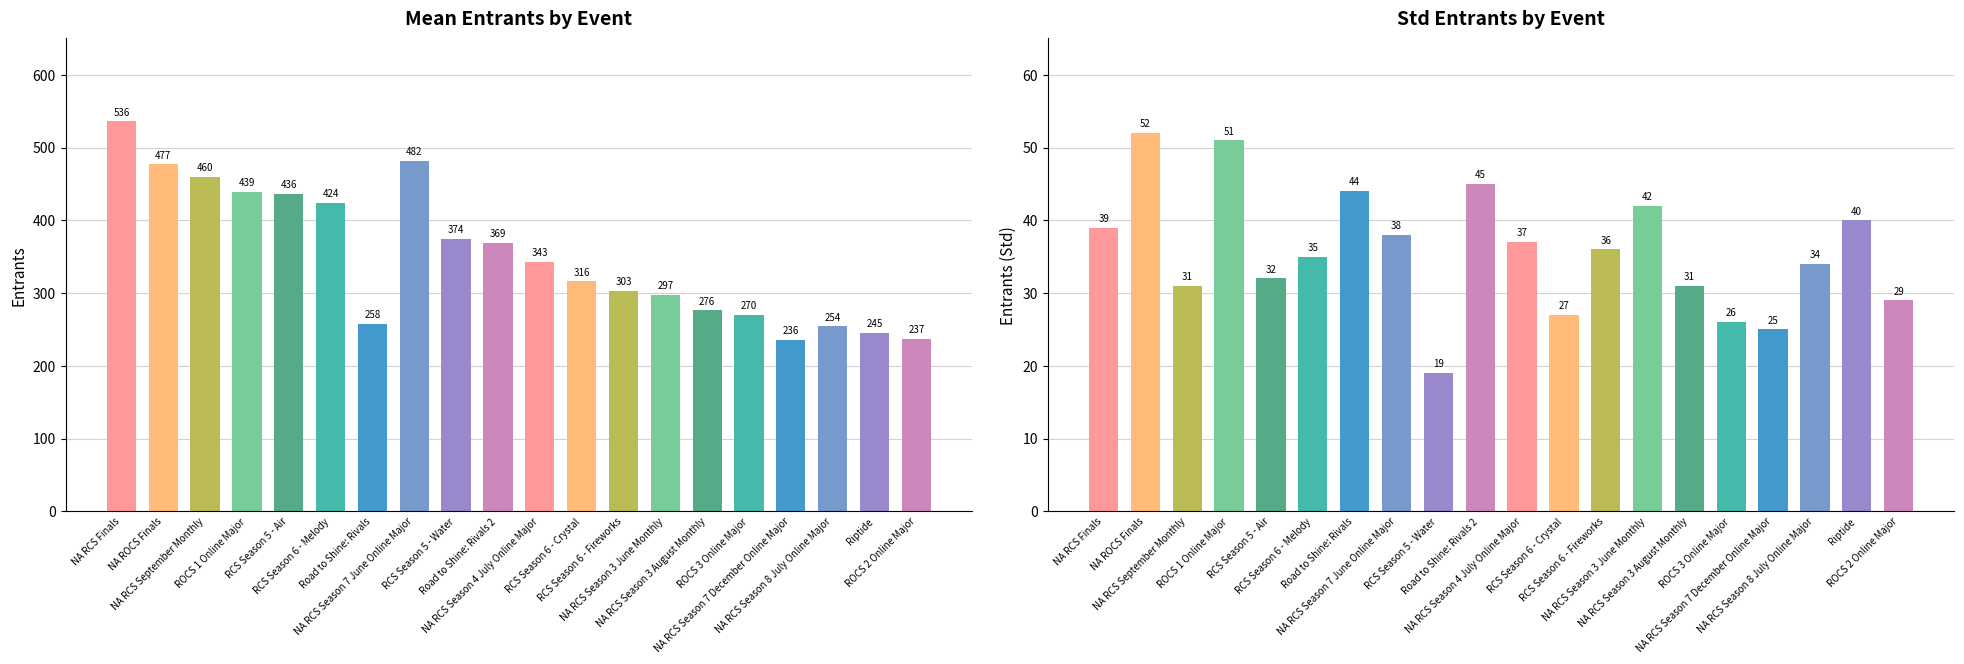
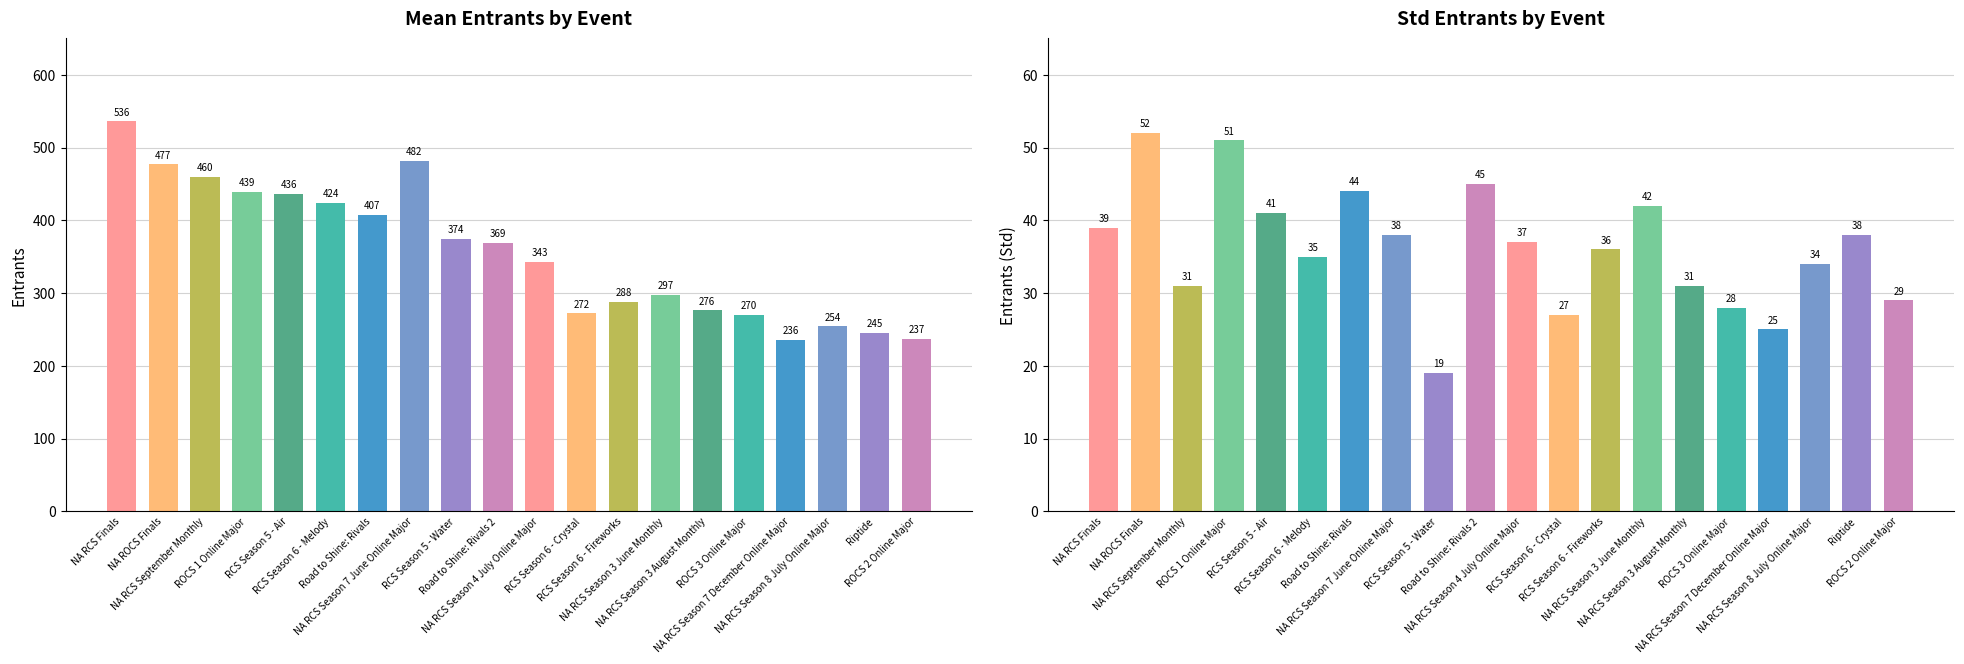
Mean Entrants by Event, Road to Shine: Rivals: 258 -> 407
Mean Entrants by Event, RCS Season 6 - Crystal: 316 -> 272
Mean Entrants by Event, RCS Season 6 - Fireworks: 303 -> 288
Std Entrants by Event, RCS Season 5 - Air: 32 -> 41
Std Entrants by Event, ROCS 3 Online Major: 26 -> 28
Std Entrants by Event, Riptide: 40 -> 38
